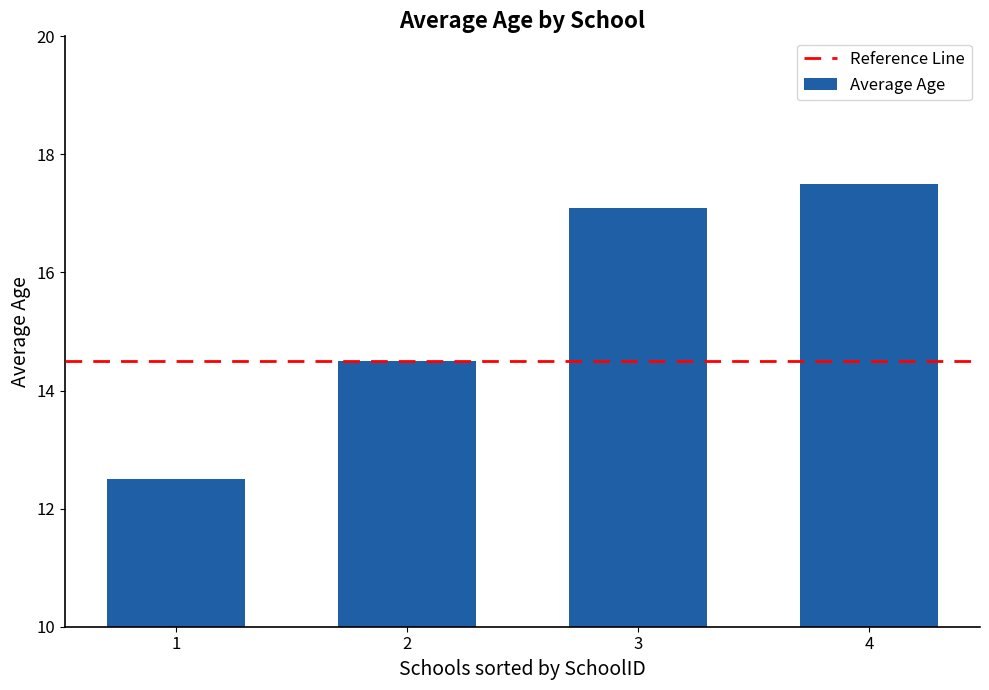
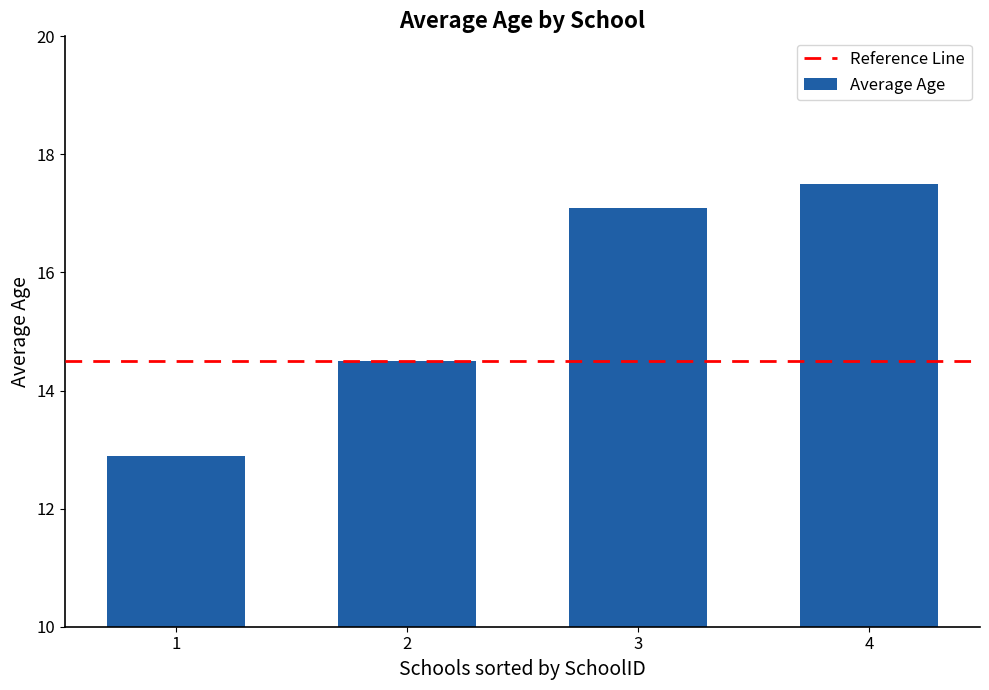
1: 12.5 -> 12.9
